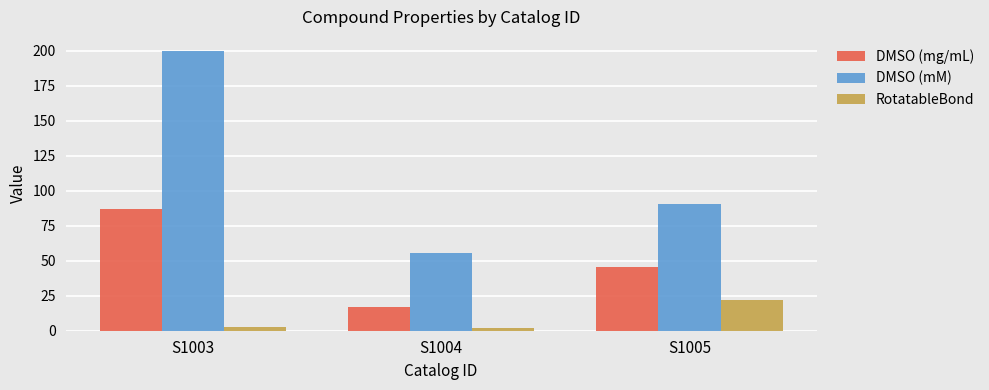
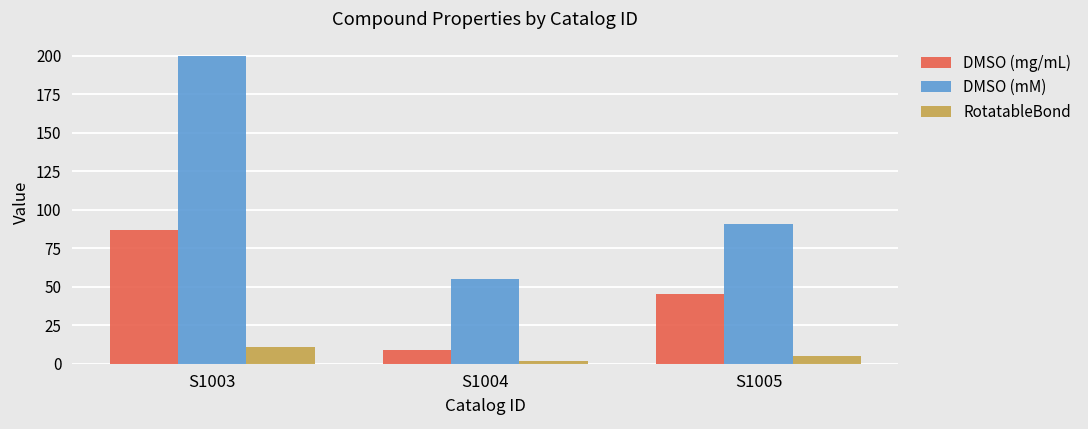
RotatableBond, S1003: 3 -> 11
DMSO (mg/mL), S1004: 17 -> 9
RotatableBond, S1005: 22 -> 5
